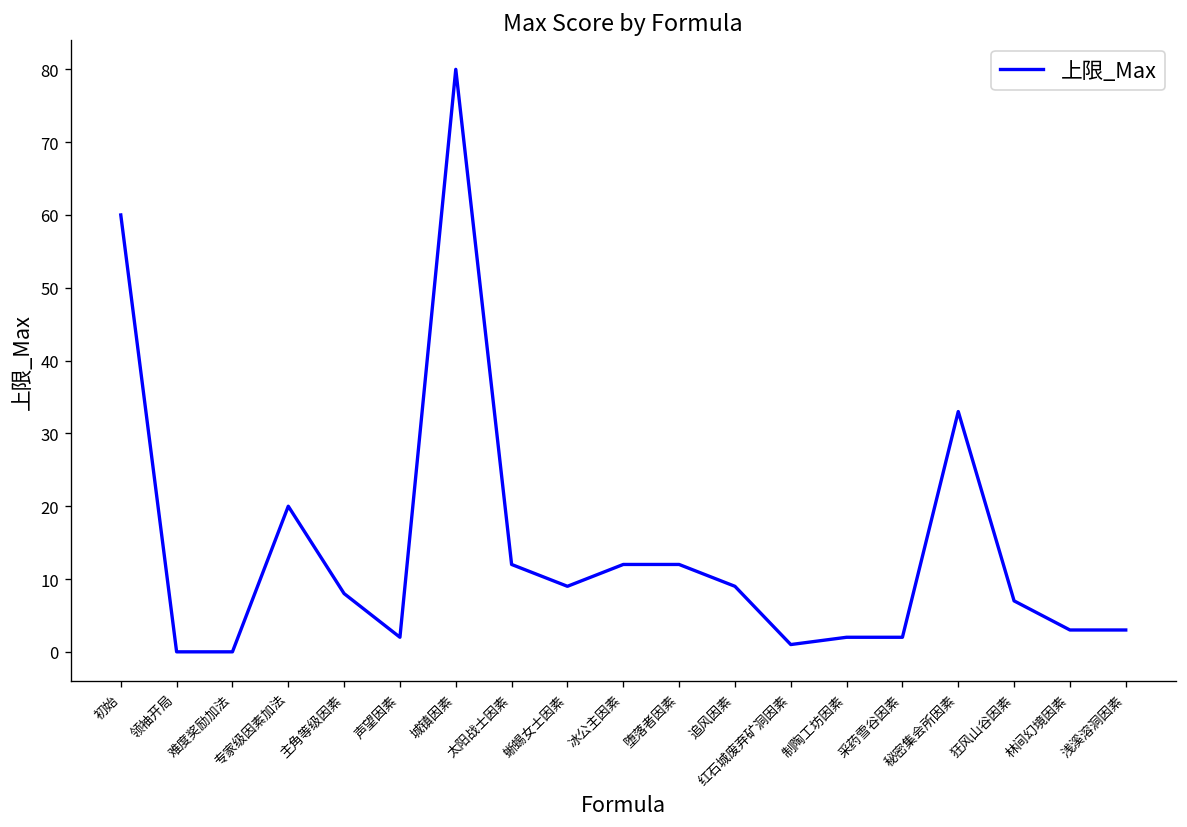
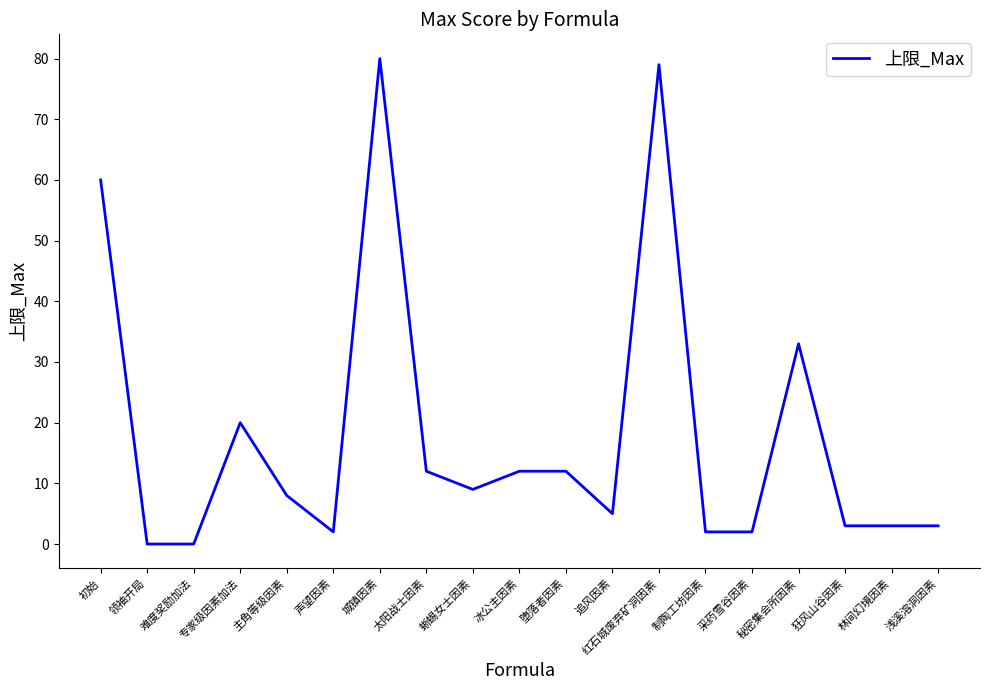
追风因素: 9 -> 5
红石城废弃矿洞因素: 1 -> 79
狂风山谷因素: 7 -> 3
